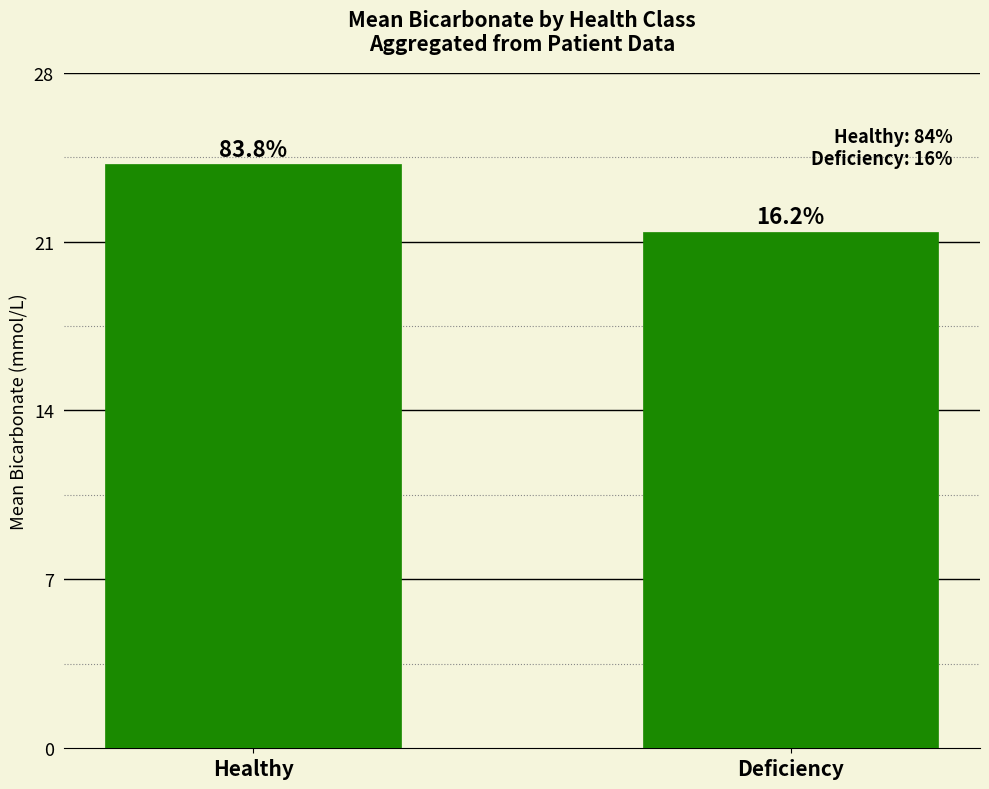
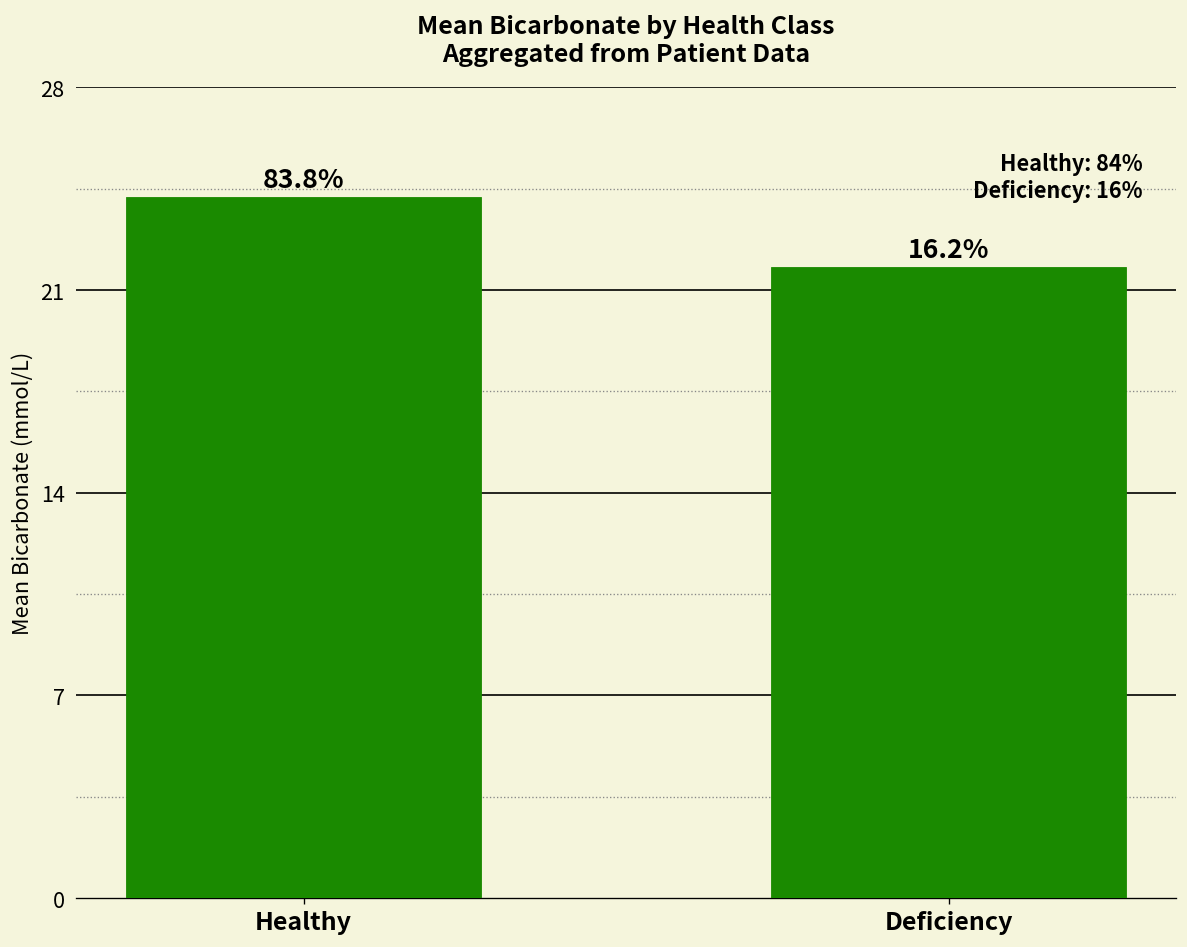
Deficiency: 21.4 -> 21.8
